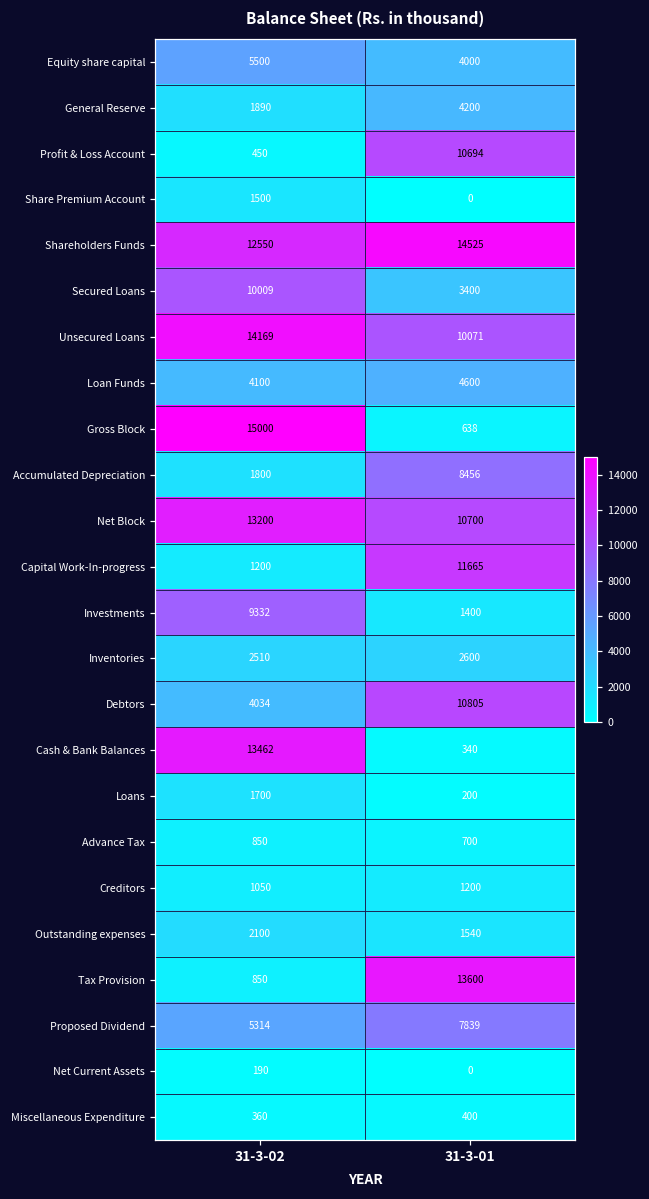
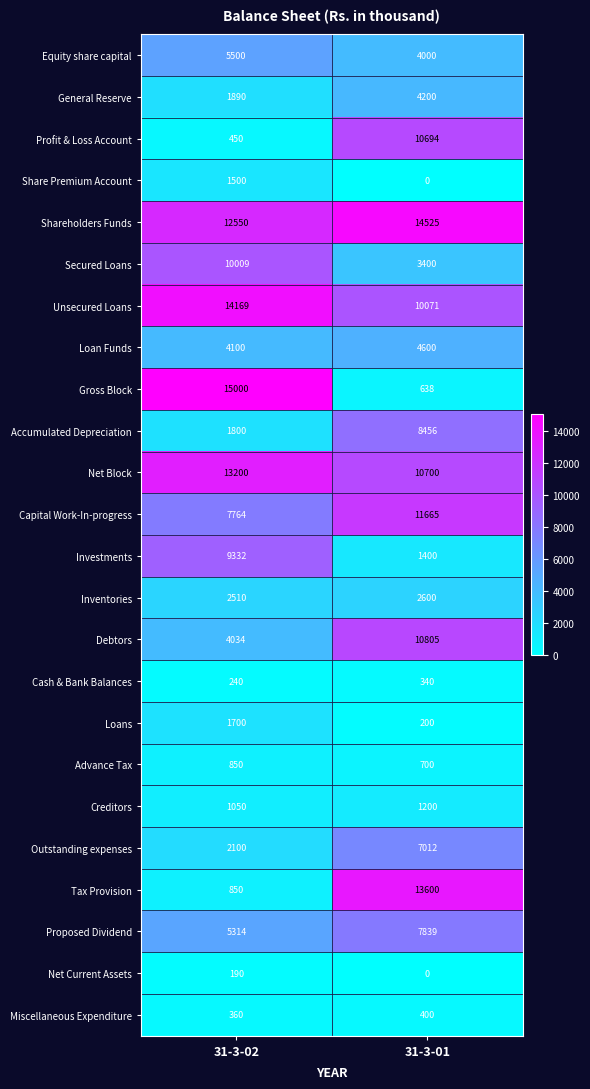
Capital Work-In-progress, 31-3-02: 1200 -> 7764
Cash & Bank Balances, 31-3-02: 13462 -> 240
Outstanding expenses, 31-3-01: 1540 -> 7012
